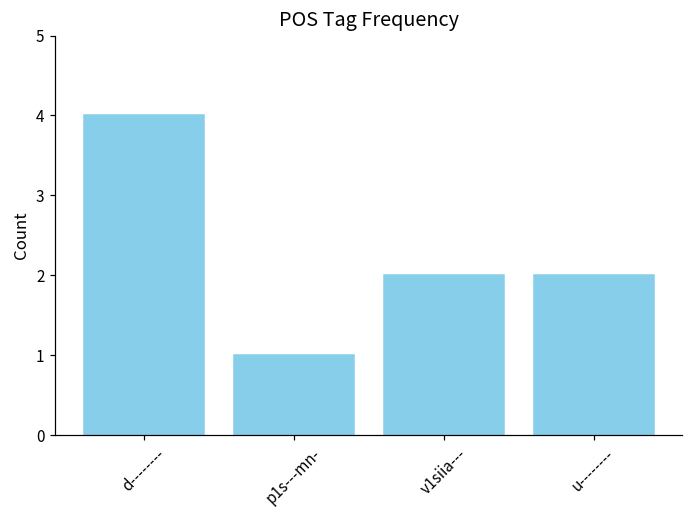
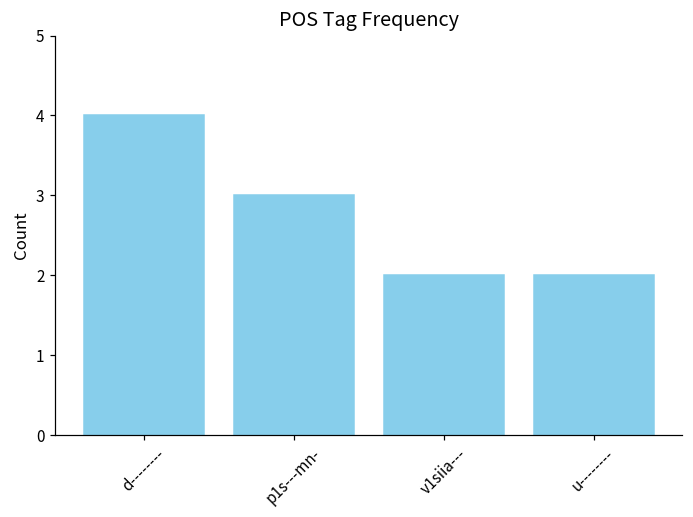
p1s---mn-: 1 -> 3
